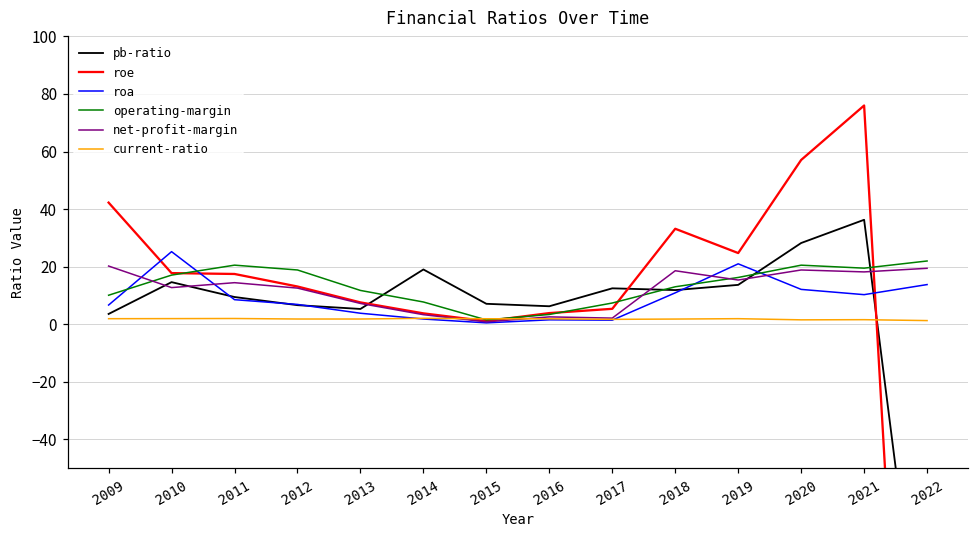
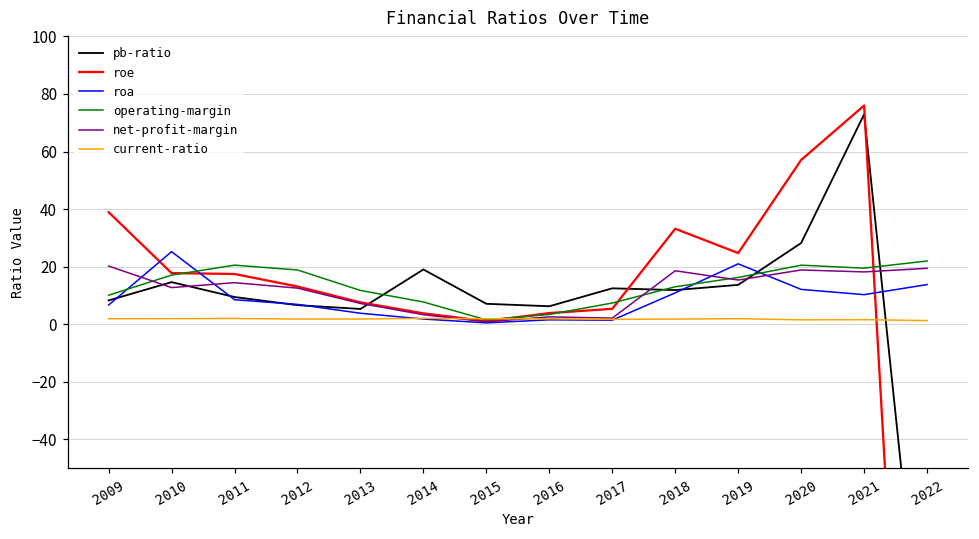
pb-ratio, 2009: 4 -> 8
roe, 2009: 42 -> 39
pb-ratio, 2021: 36 -> 73
